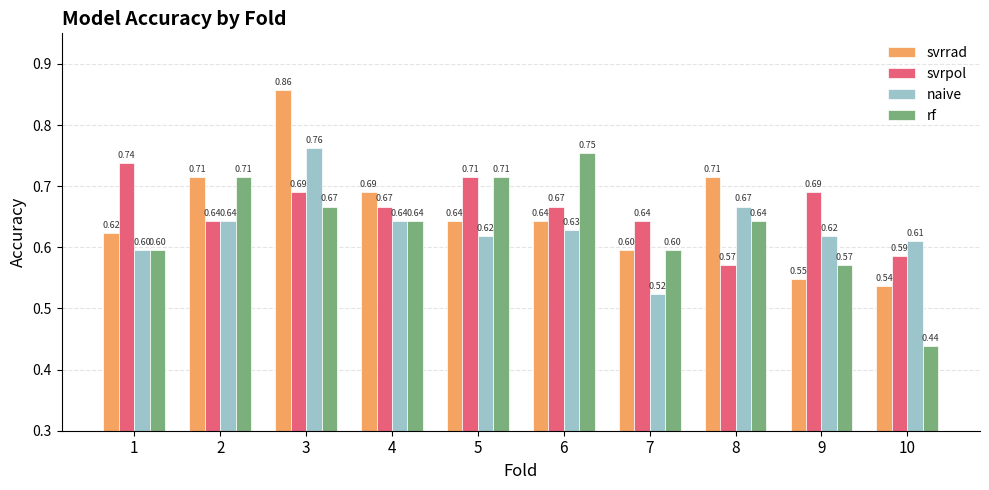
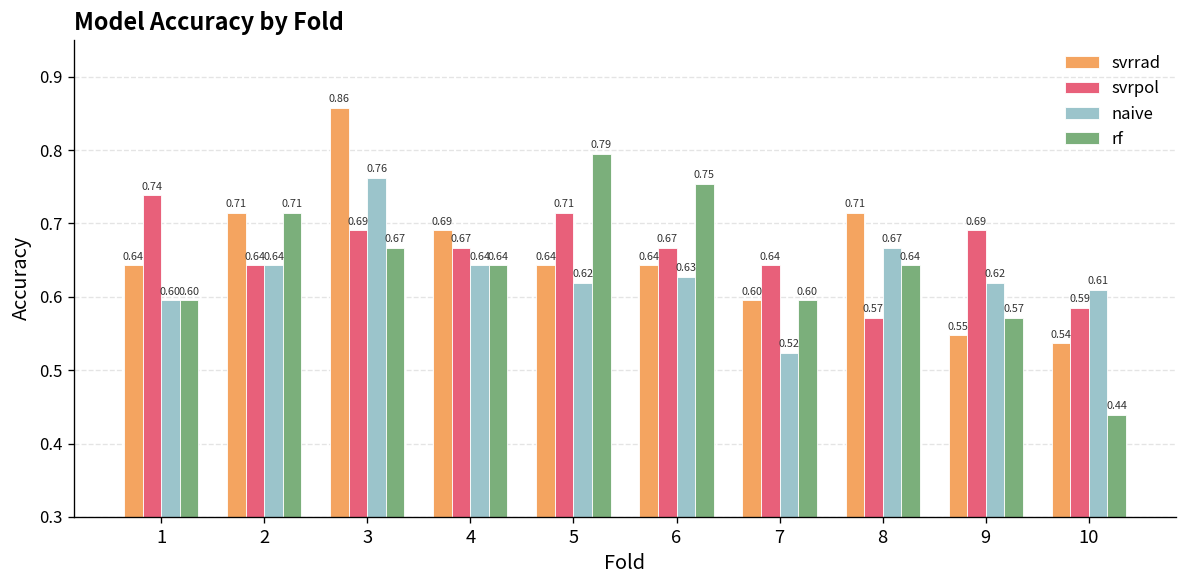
svrrad, 1: 0.62 -> 0.64
rf, 5: 0.71 -> 0.79
